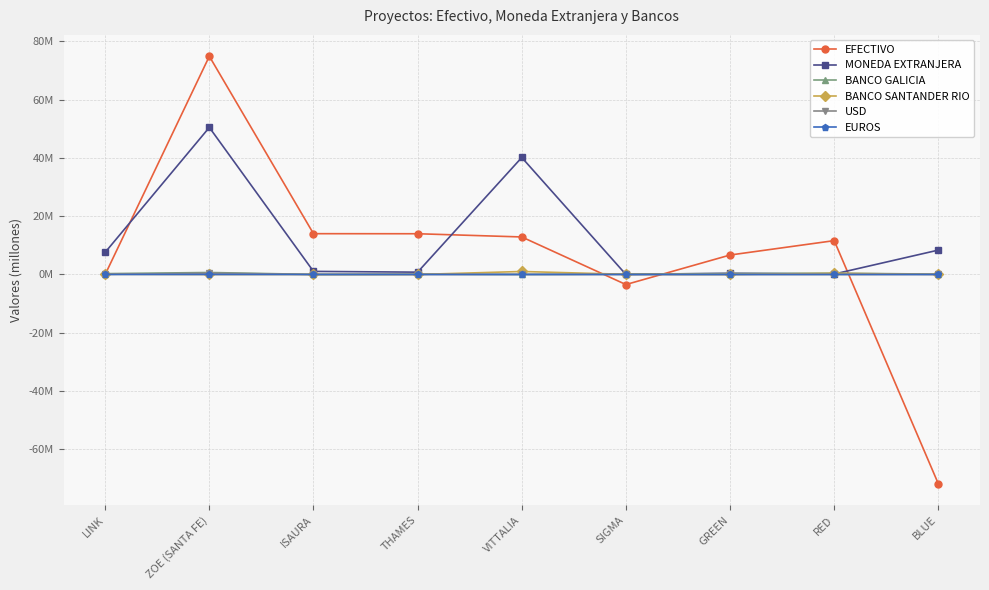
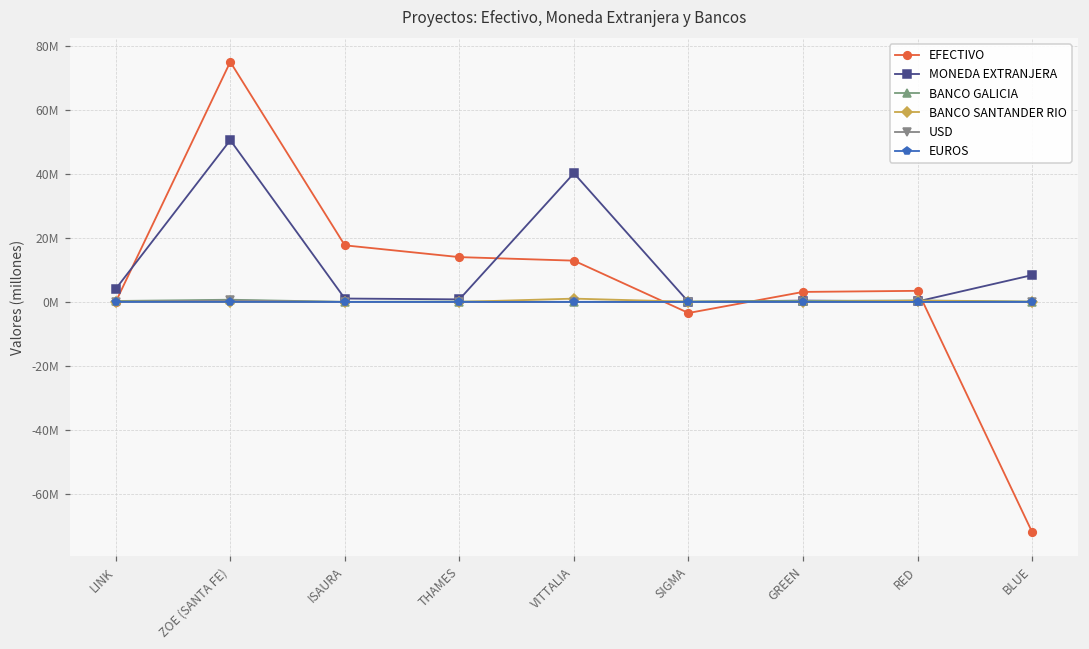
MONEDA EXTRANJERA, LINK: 8000000 -> 4000000
EFECTIVO, ISAURA: 14000000 -> 18000000
EFECTIVO, GREEN: 7000000 -> 3000000
EFECTIVO, RED: 12000000 -> 3000000
